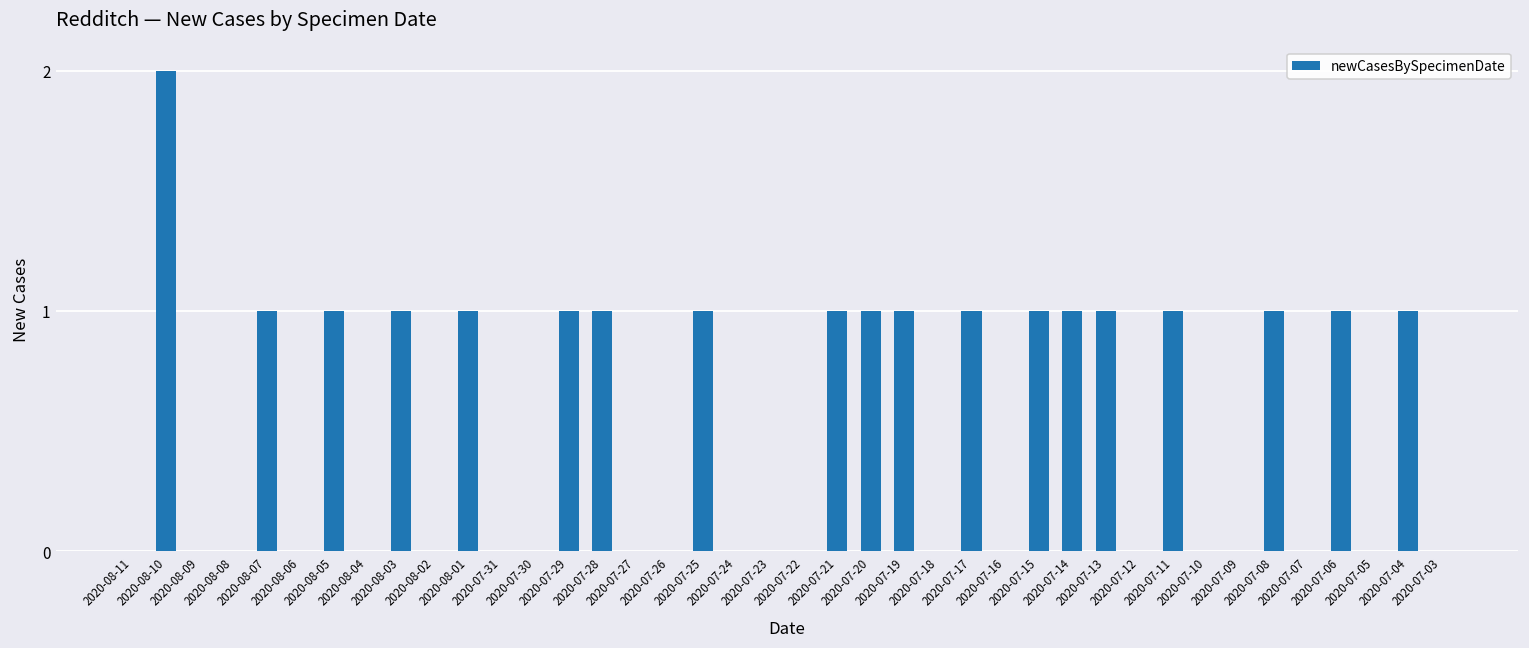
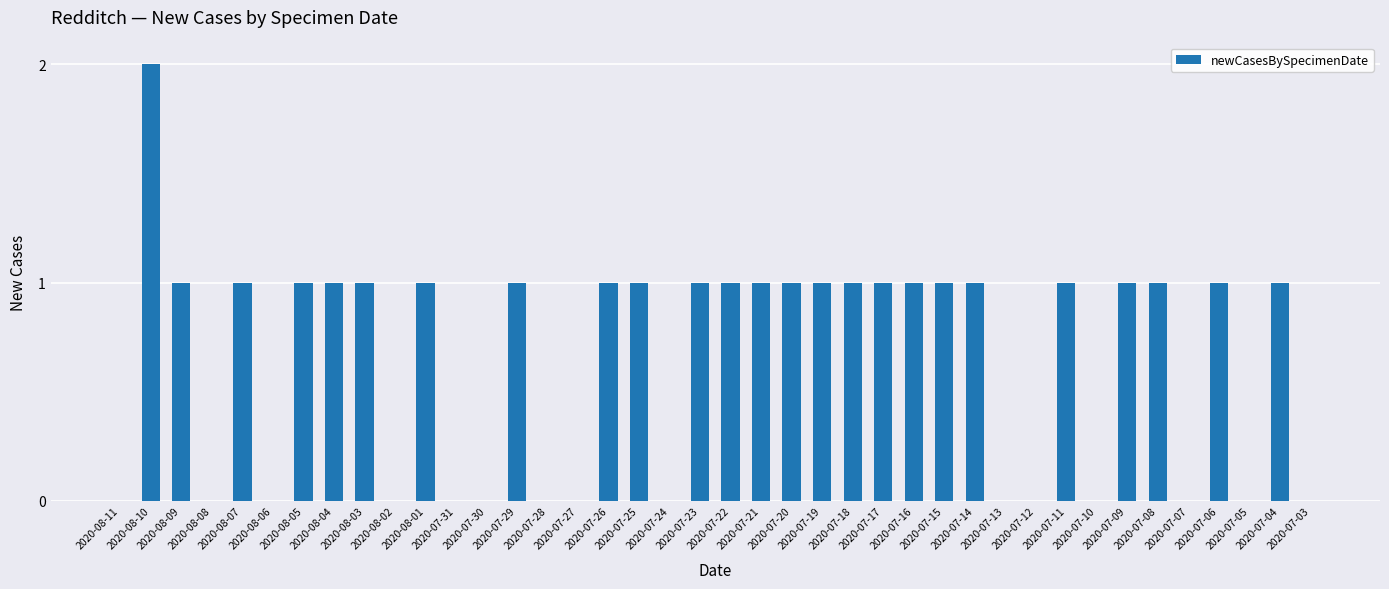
2020-08-09: 0 -> 1
2020-08-04: 0 -> 1
2020-07-28: 1 -> 0
2020-07-26: 0 -> 1
2020-07-23: 0 -> 1
2020-07-22: 0 -> 1
2020-07-18: 0 -> 1
2020-07-16: 0 -> 1
2020-07-13: 1 -> 0
2020-07-09: 0 -> 1
